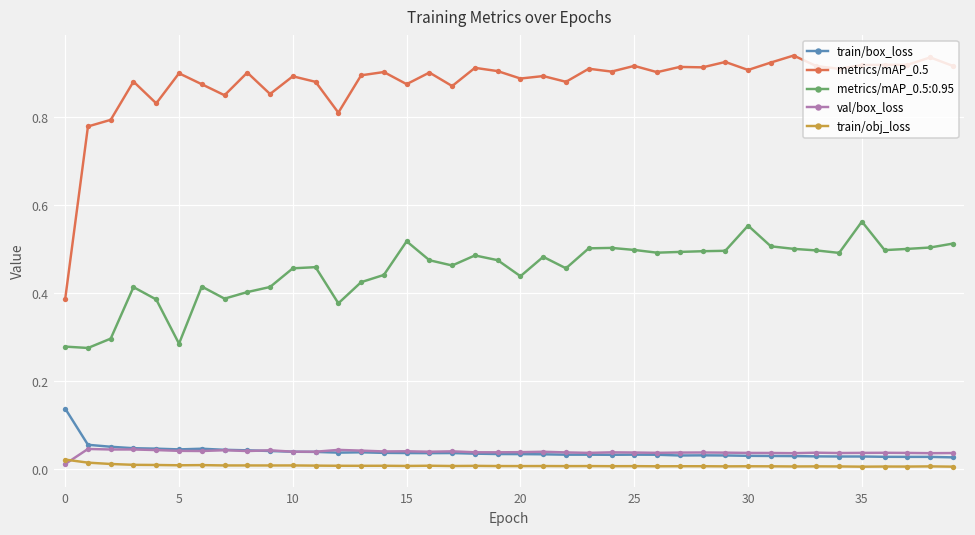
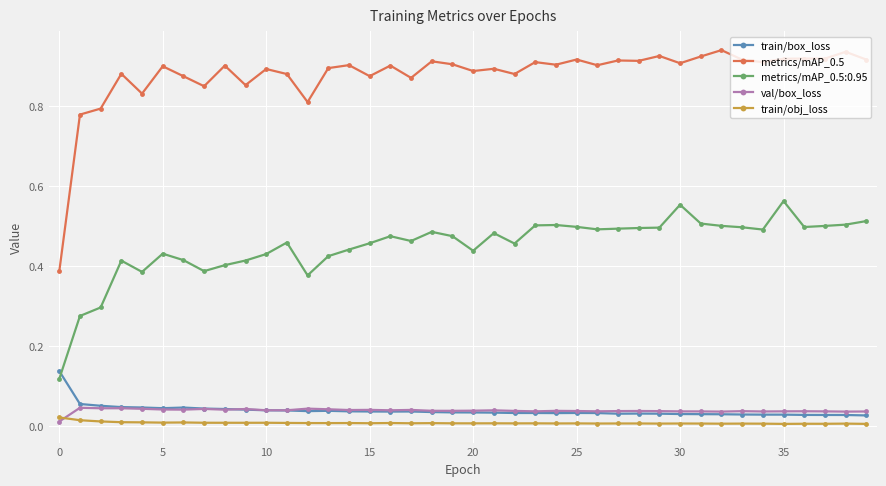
metrics/mAP_0.5:0.95, 0: 0.28 -> 0.12
metrics/mAP_0.5:0.95, 5: 0.29 -> 0.43
metrics/mAP_0.5:0.95, 10: 0.46 -> 0.43
metrics/mAP_0.5:0.95, 15: 0.52 -> 0.46
